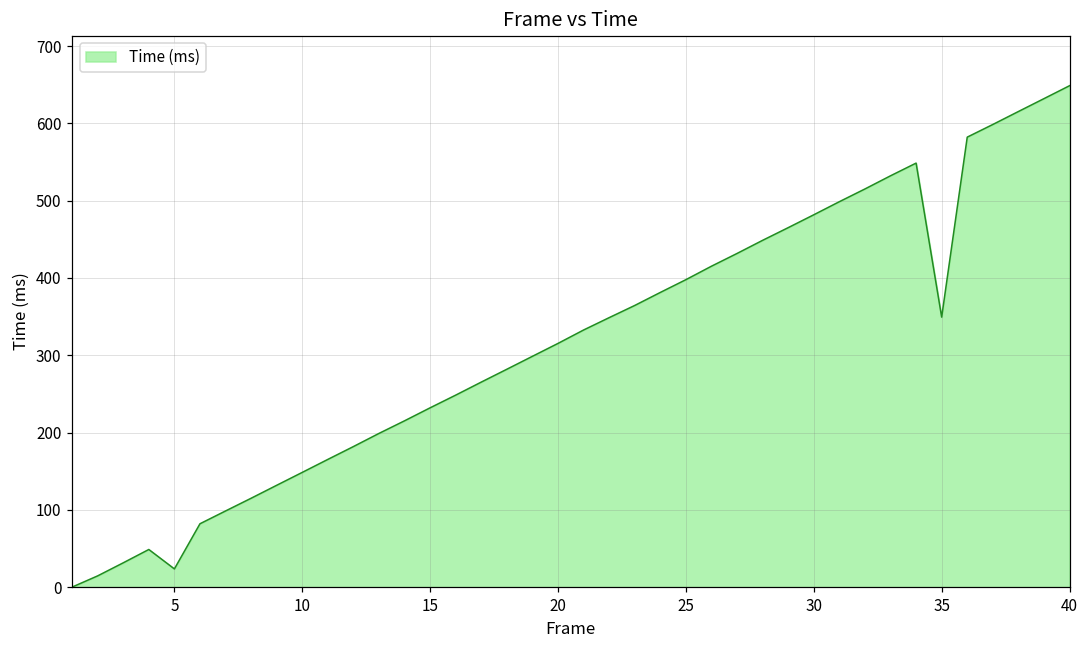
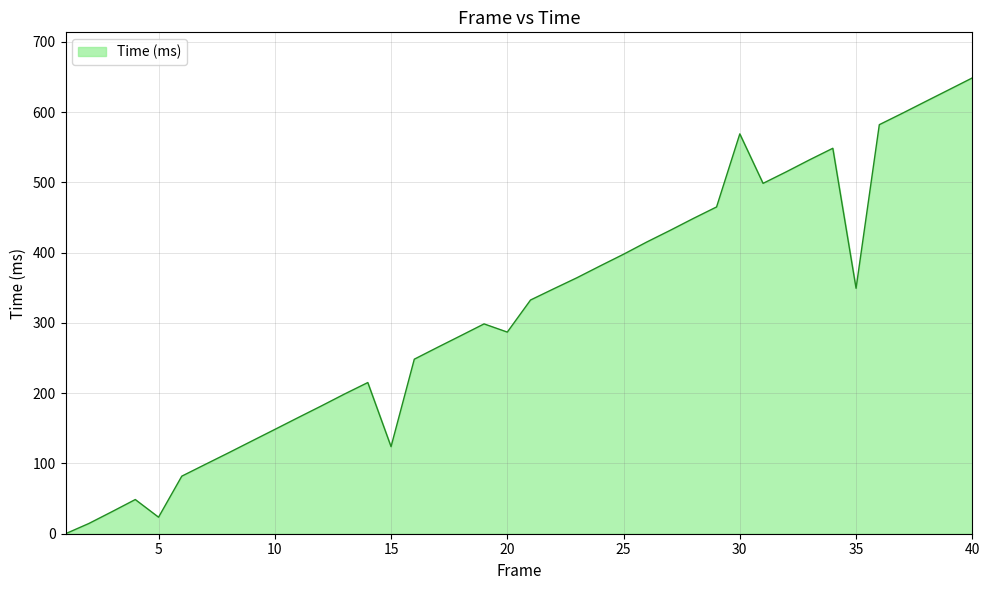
15: 230 -> 120
20: 320 -> 290
30: 480 -> 570
